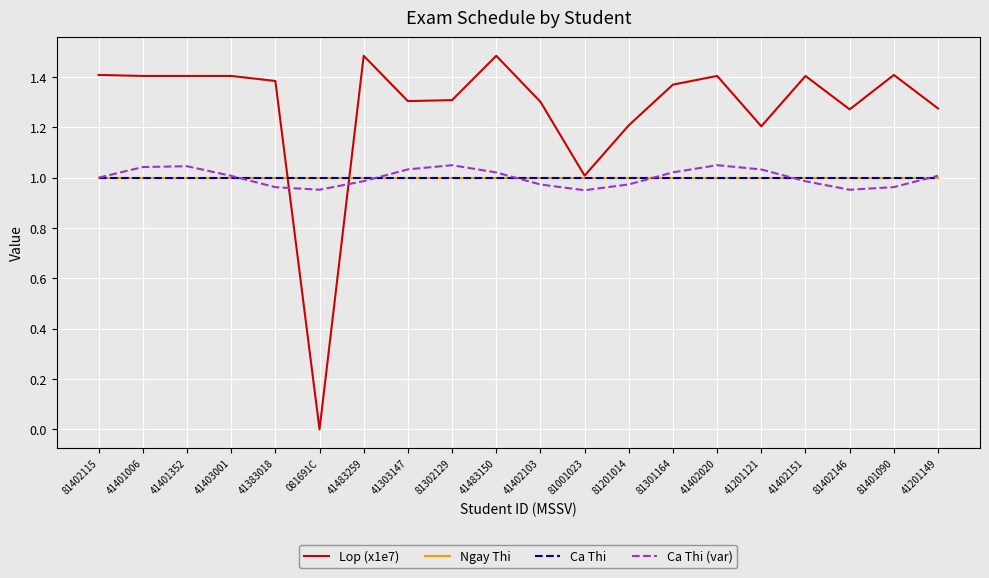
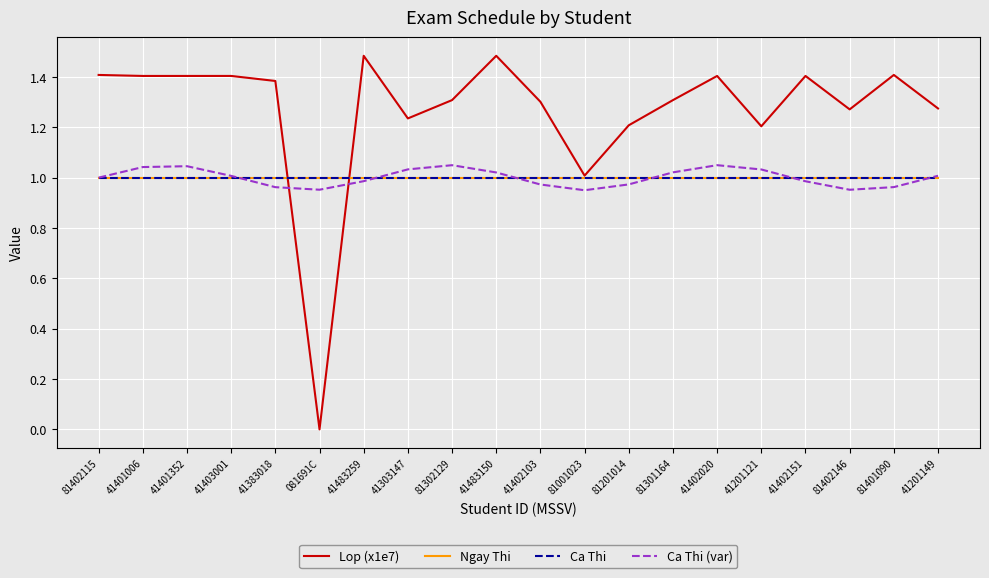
Lop (x1e7), 41303147: 1.30 -> 1.24
Lop (x1e7), 81301164: 1.37 -> 1.31
